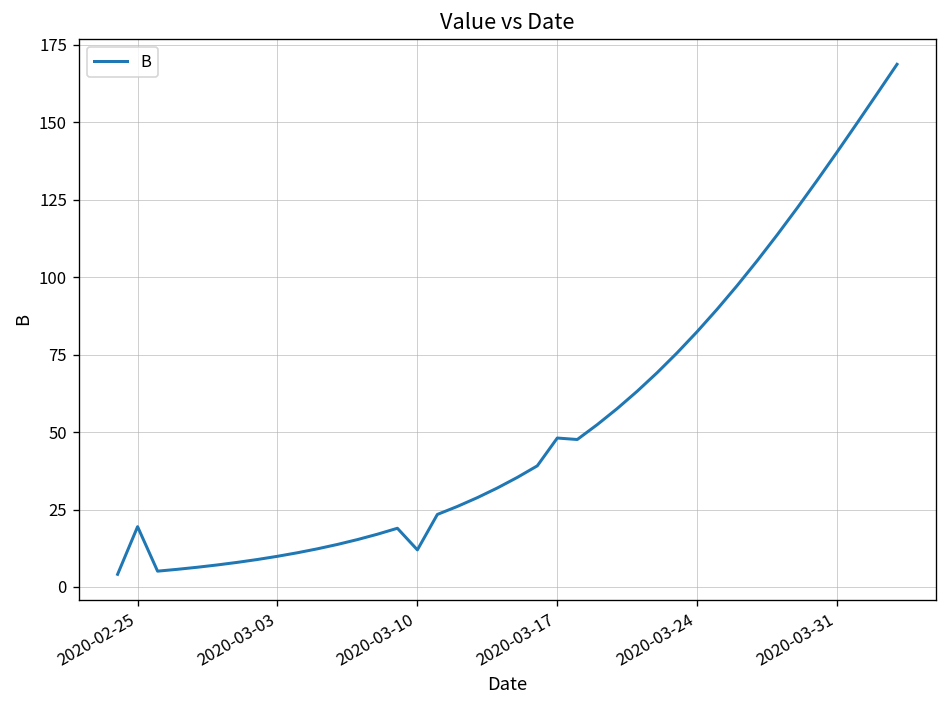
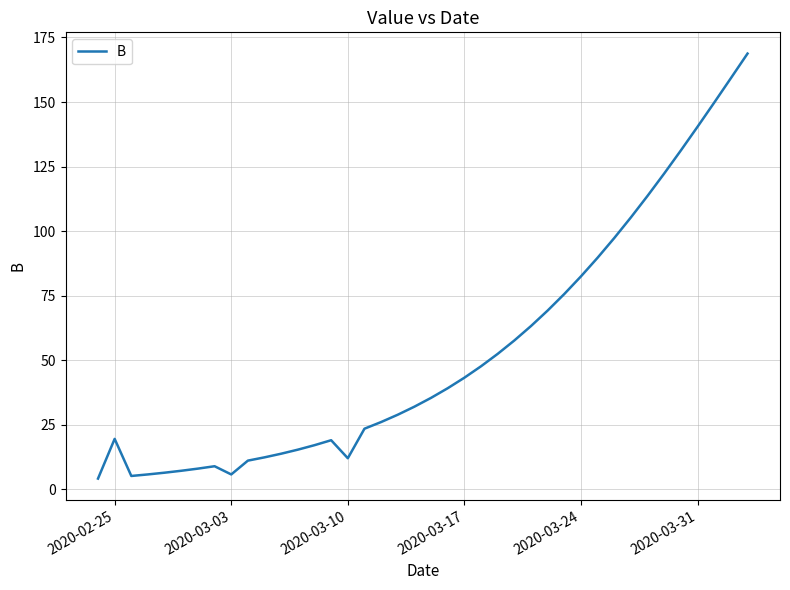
2020-03-03: 10 -> 6
2020-03-17: 48 -> 43
